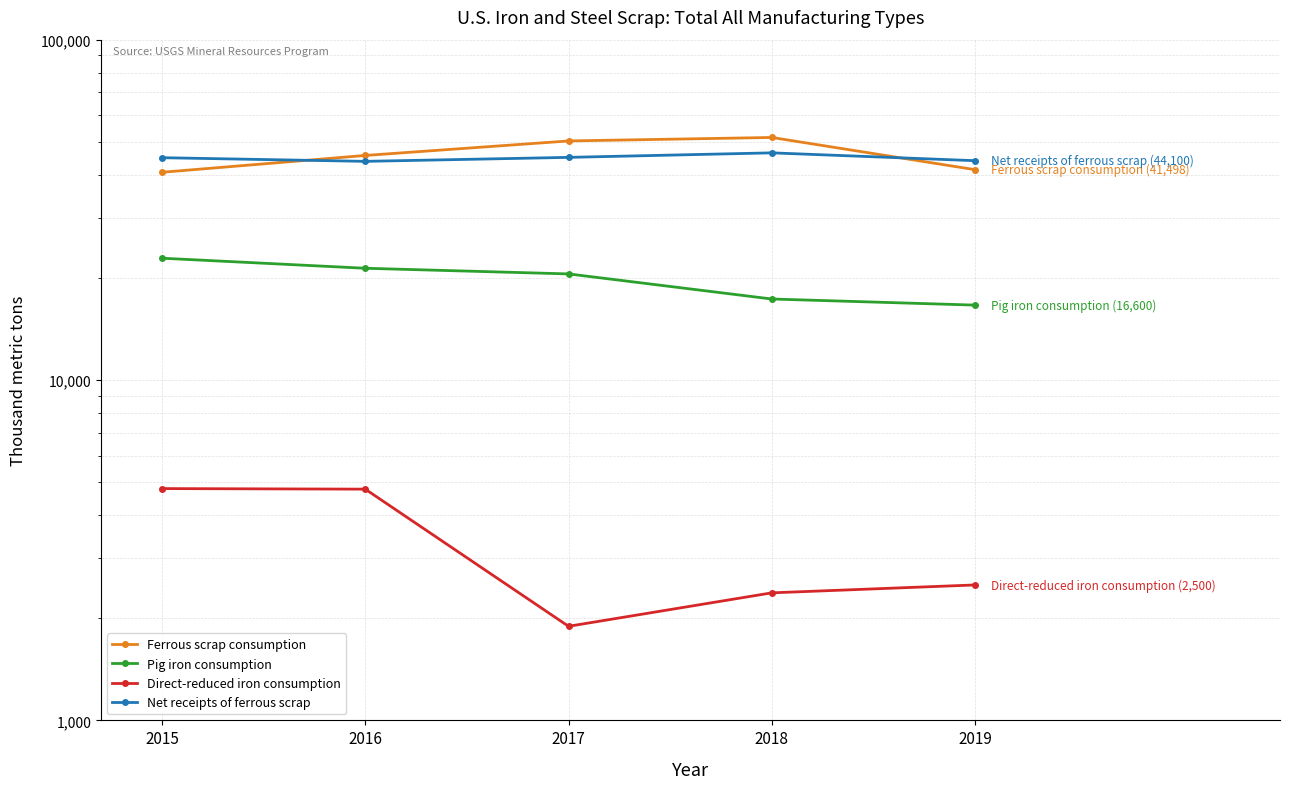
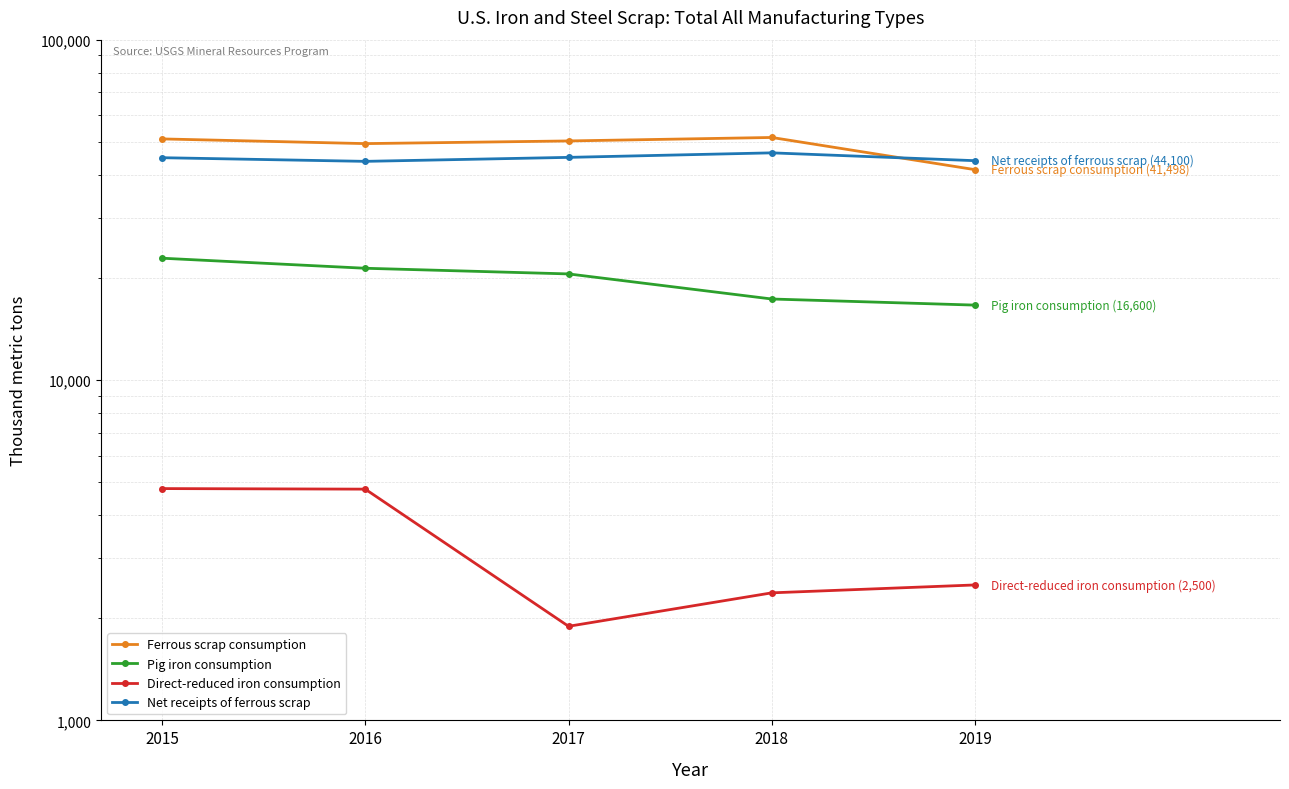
Ferrous scrap consumption, 2015: 41,000 -> 51,000
Ferrous scrap consumption, 2016: 46,000 -> 50,000
